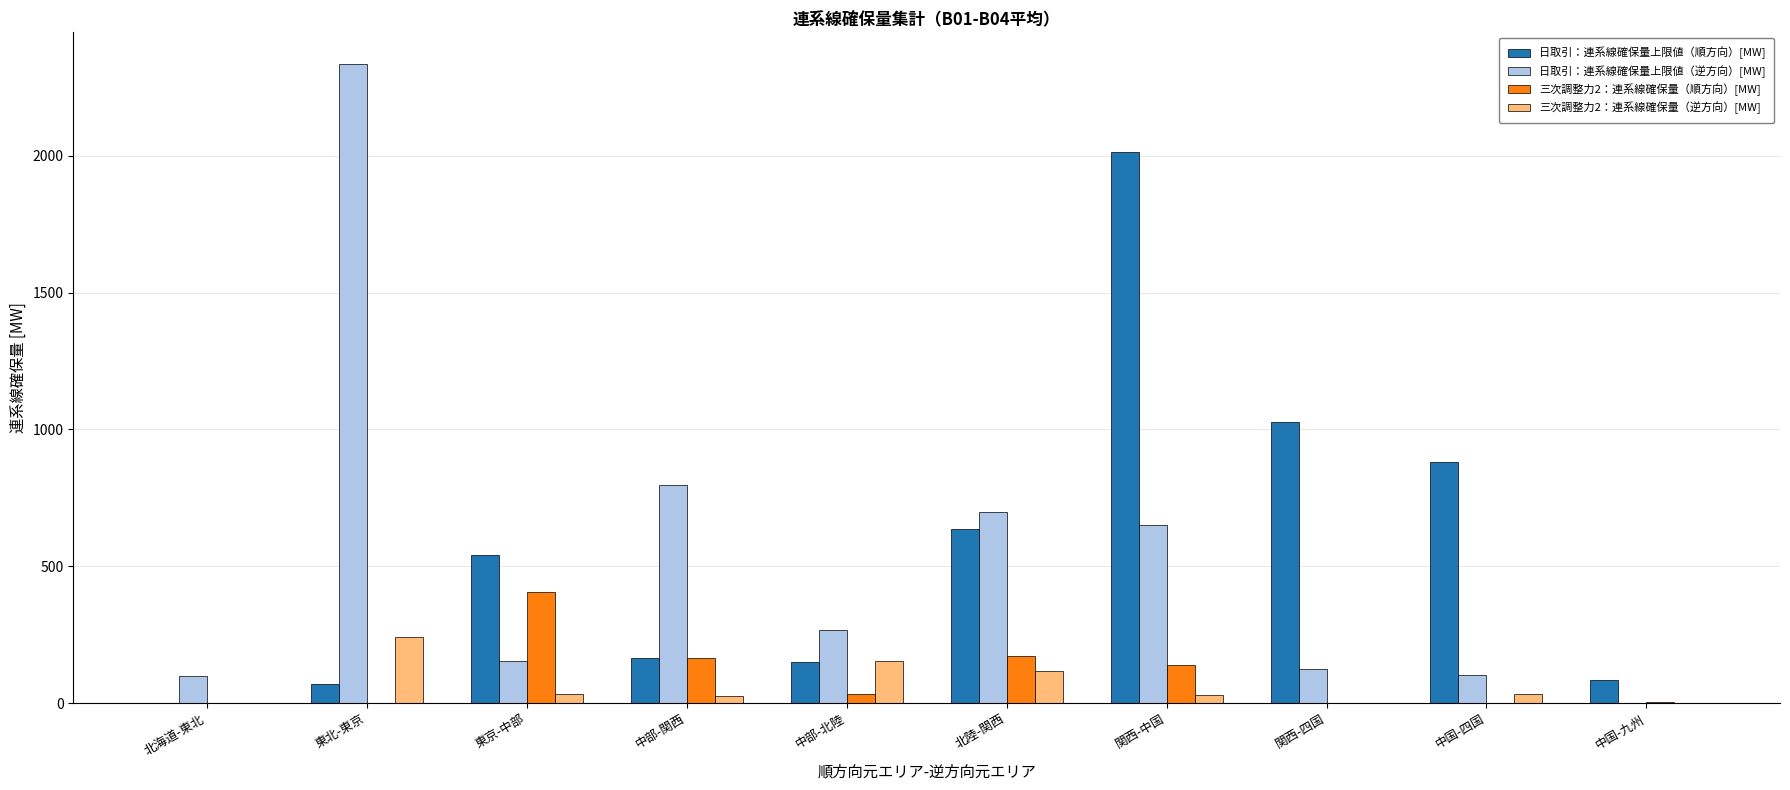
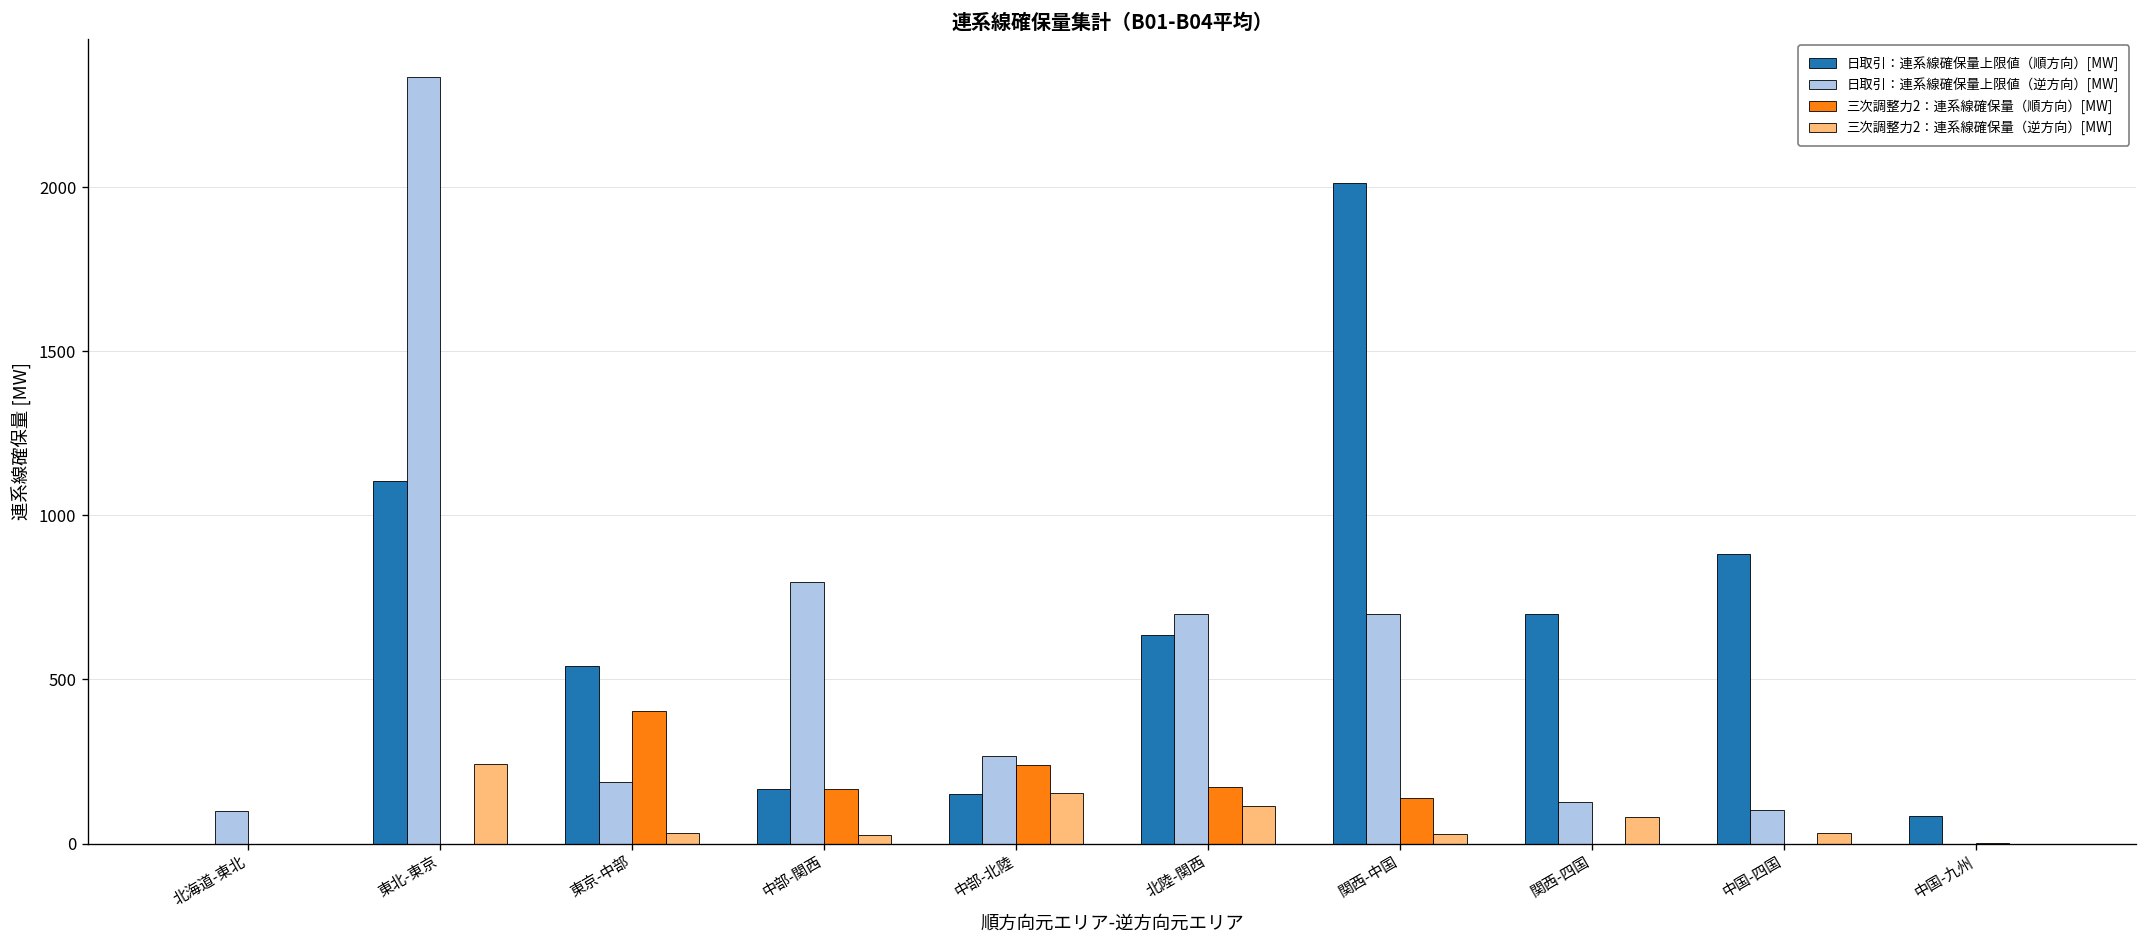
日取引：連系線確保量上限値（順方向）[MW], 東北-東京: 70 -> 1100
日取引：連系線確保量上限値（逆方向）[MW], 東京-中部: 150 -> 190
三次調整力2：連系線確保量（順方向）[MW], 中部-北陸: 30 -> 240
日取引：連系線確保量上限値（逆方向）[MW], 関西-中国: 650 -> 700
日取引：連系線確保量上限値（順方向）[MW], 関西-四国: 1030 -> 700
三次調整力2：連系線確保量（逆方向）[MW], 関西-四国: 0 -> 80
